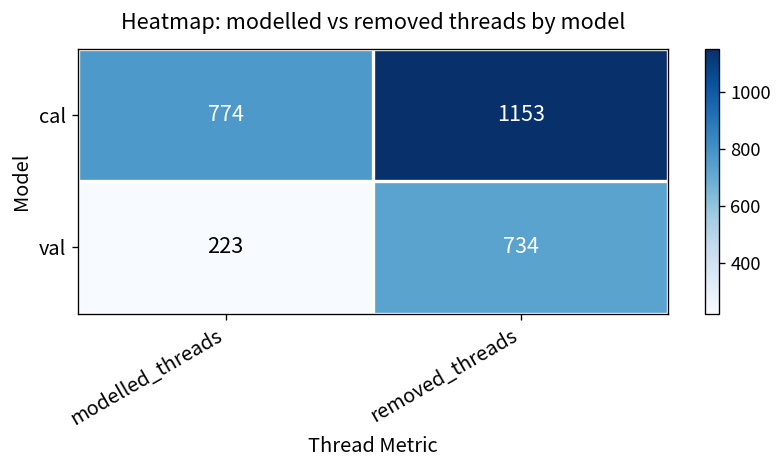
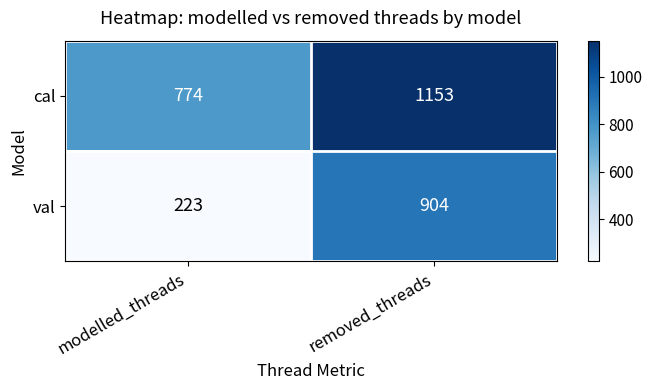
val, removed_threads: 734 -> 904
